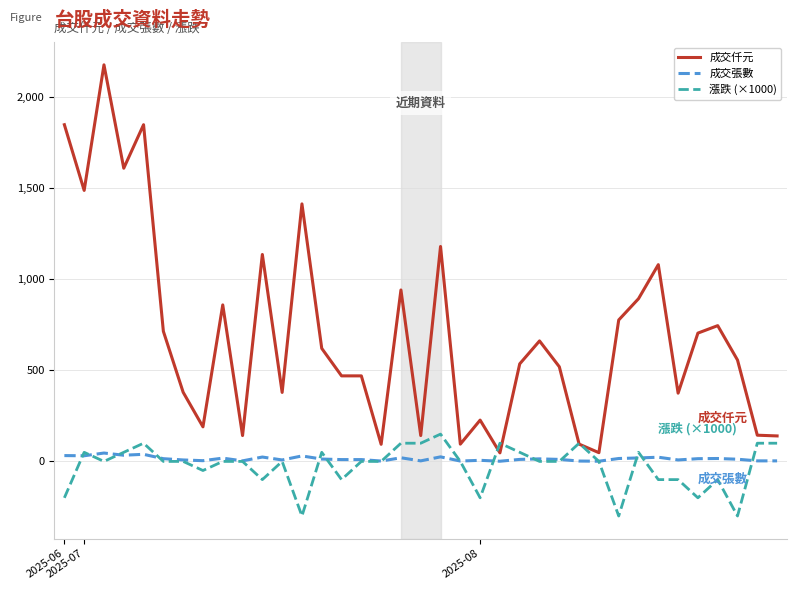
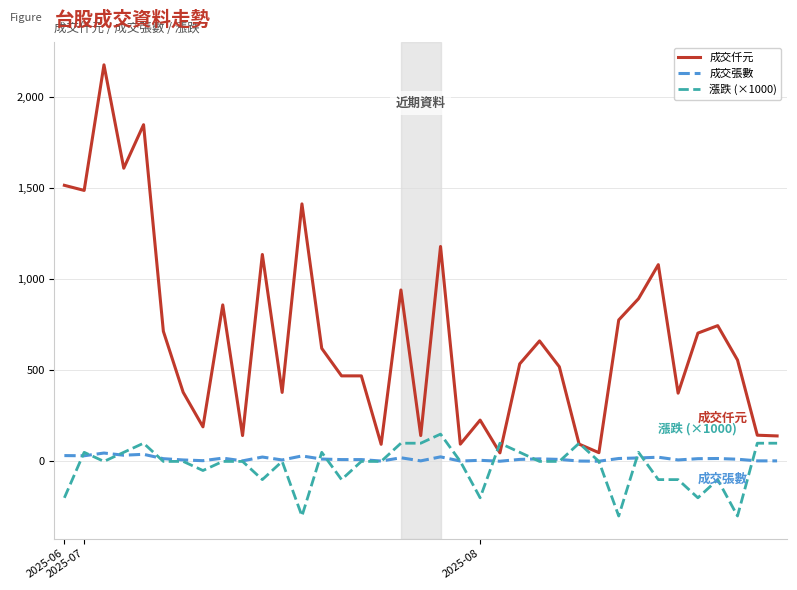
成交仟元, 2025-06: 1,850 -> 1,520
